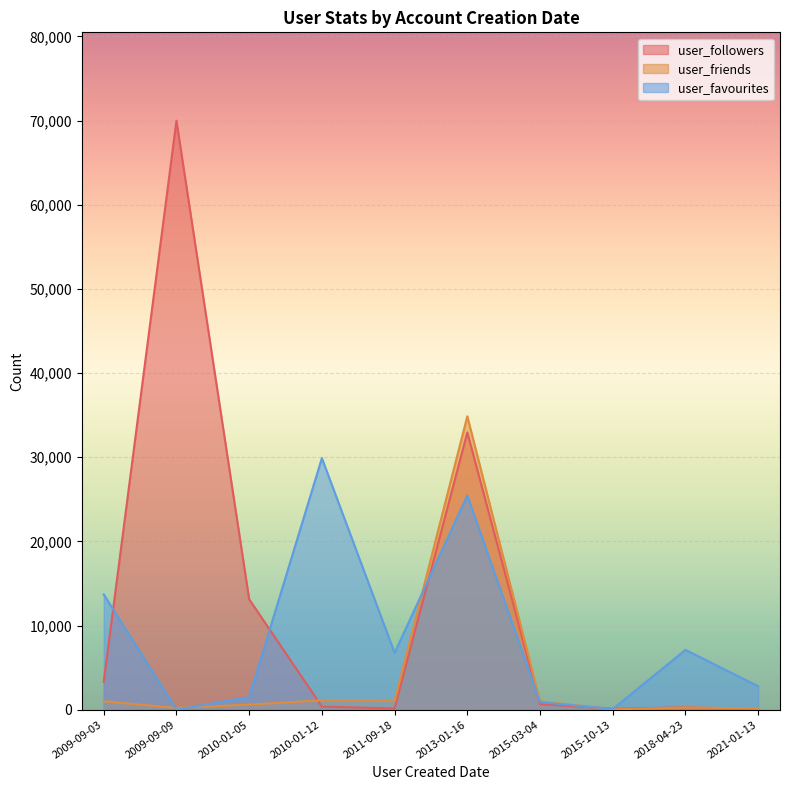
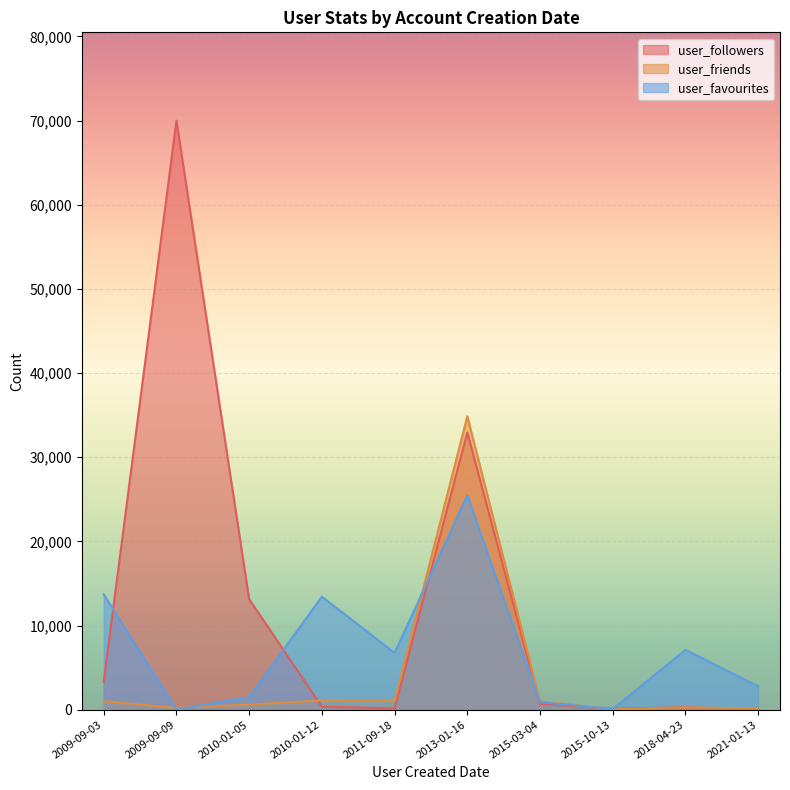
user_favourites, 2010-01-12: 30,000 -> 13,000
